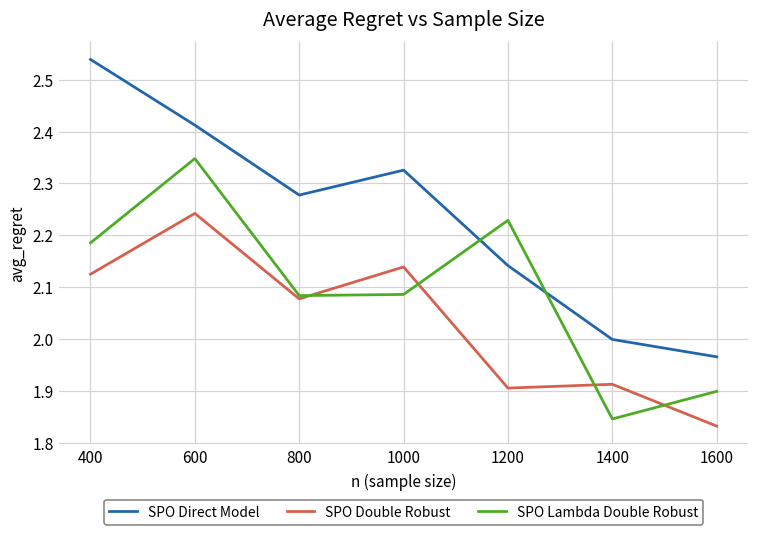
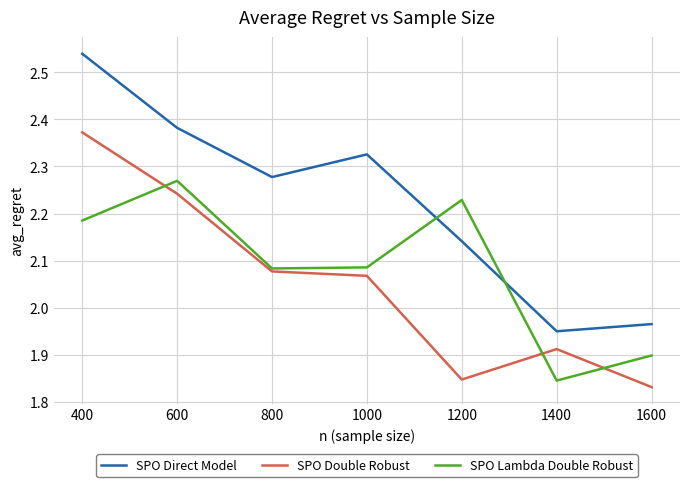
SPO Double Robust, 400: 2.12 -> 2.37
SPO Direct Model, 600: 2.41 -> 2.38
SPO Lambda Double Robust, 600: 2.35 -> 2.27
SPO Double Robust, 1000: 2.14 -> 2.07
SPO Double Robust, 1200: 1.91 -> 1.85
SPO Direct Model, 1400: 2.00 -> 1.95
